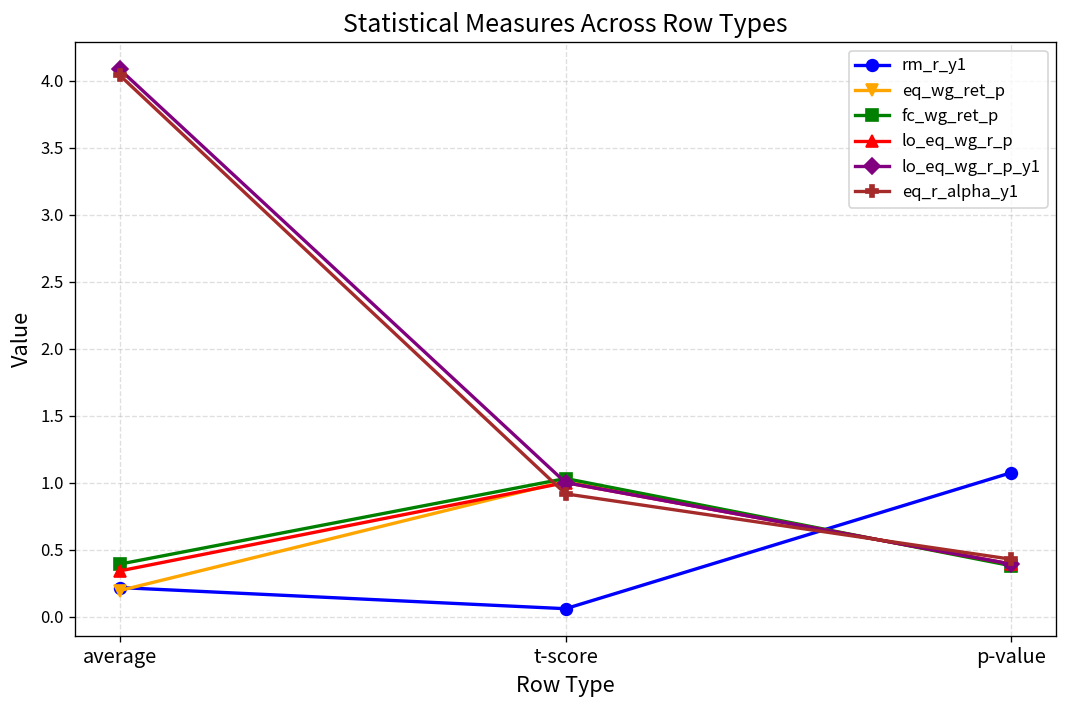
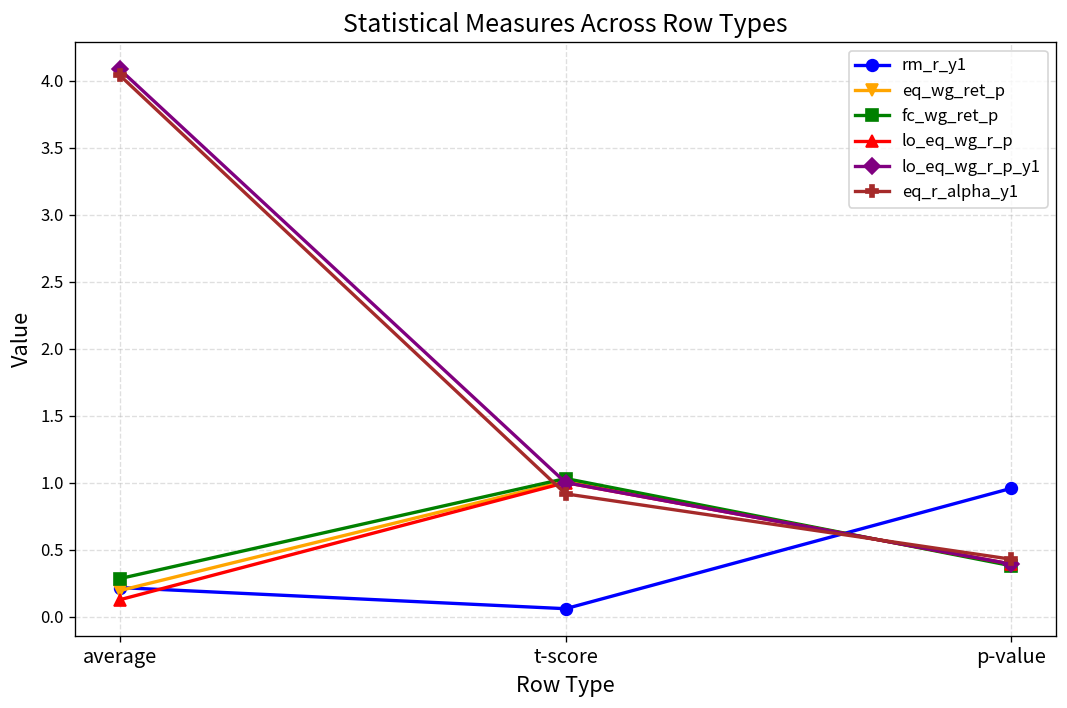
fc_wg_ret_p, average: 0.39 -> 0.28
lo_eq_wg_r_p, average: 0.34 -> 0.13
rm_r_y1, p-value: 1.07 -> 0.96
